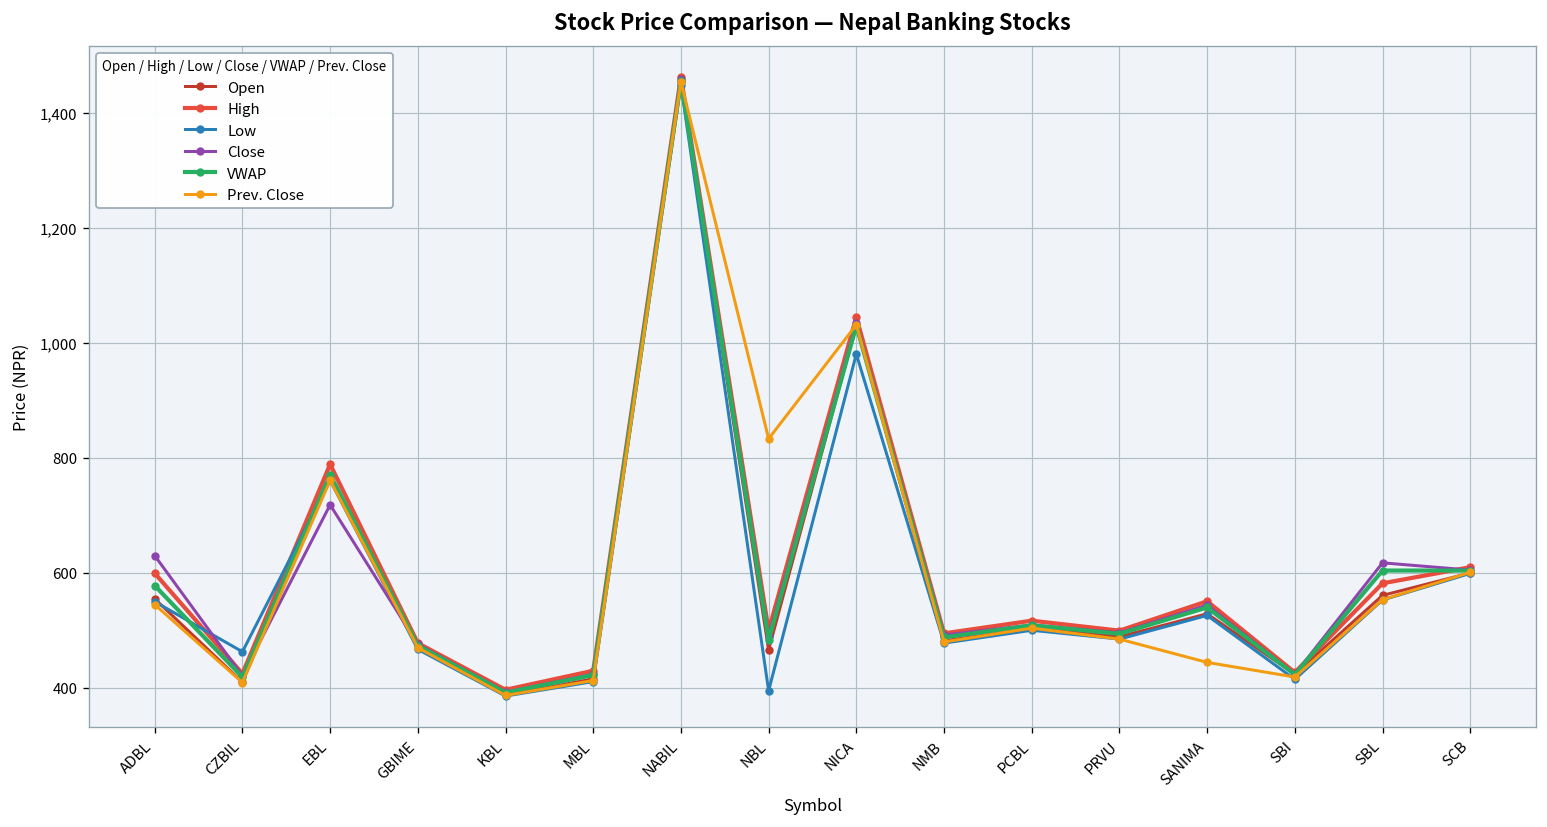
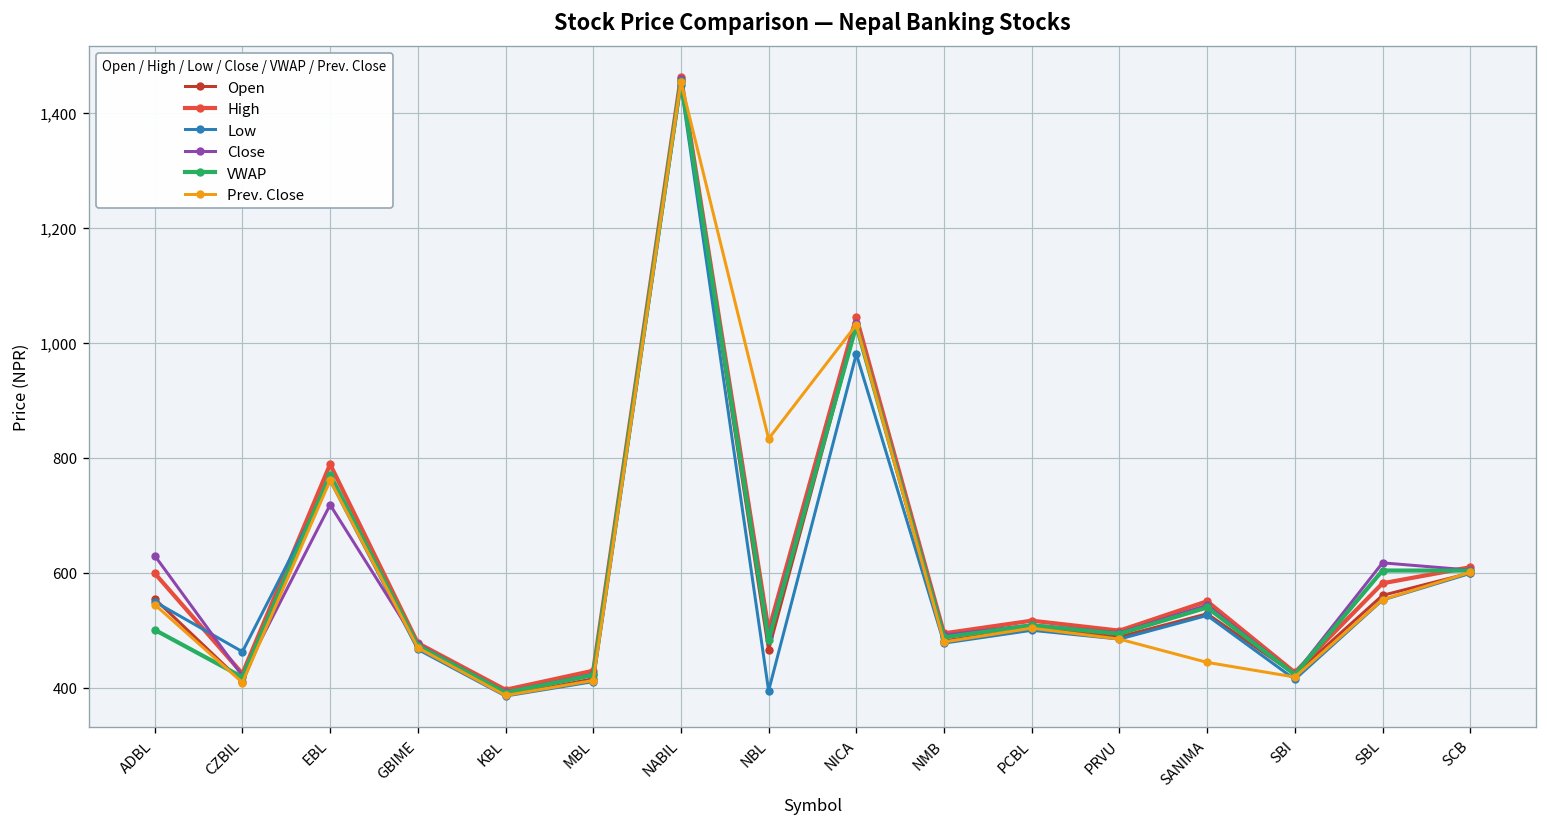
VWAP, ADBL: 580 -> 500
